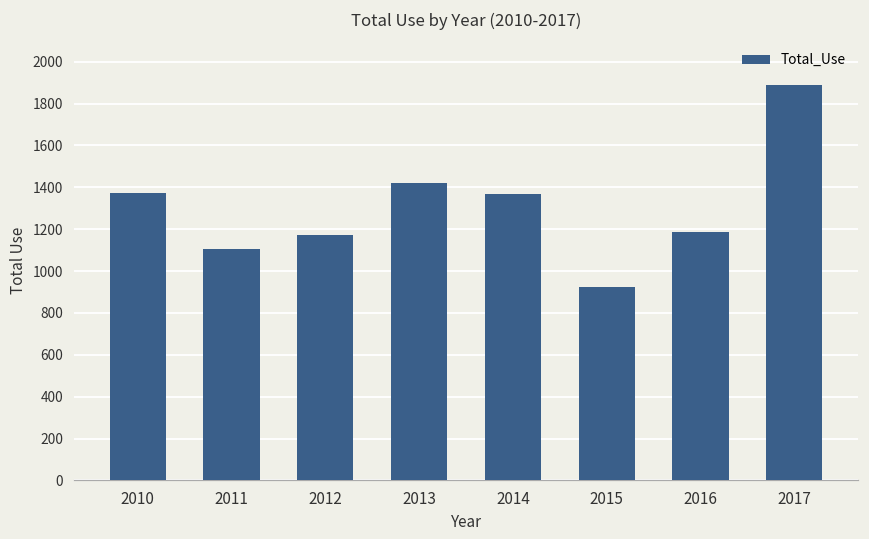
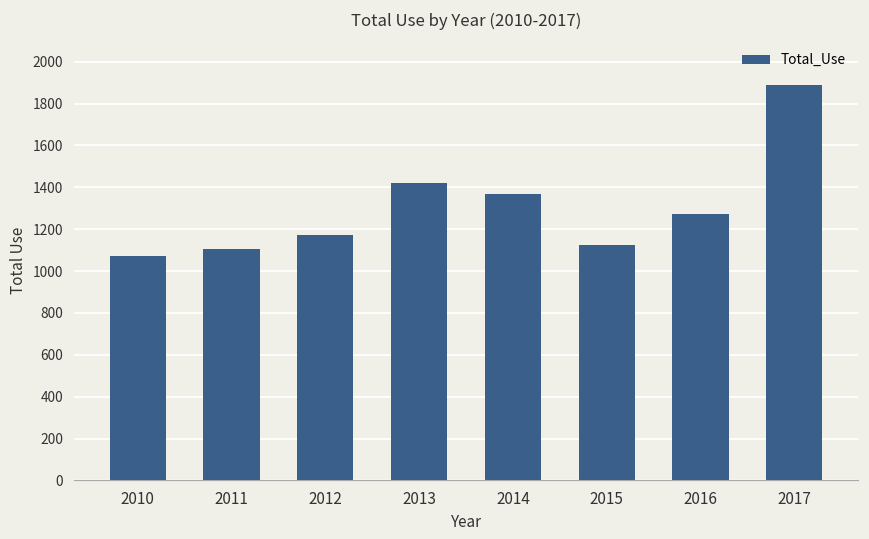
2010: 1370 -> 1070
2015: 930 -> 1120
2016: 1190 -> 1270
